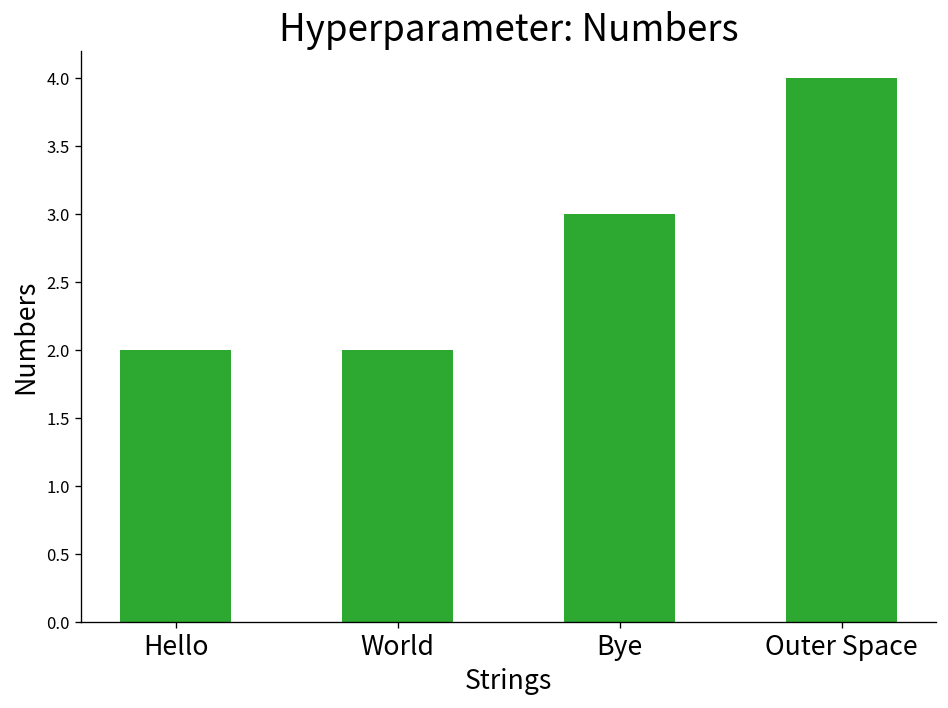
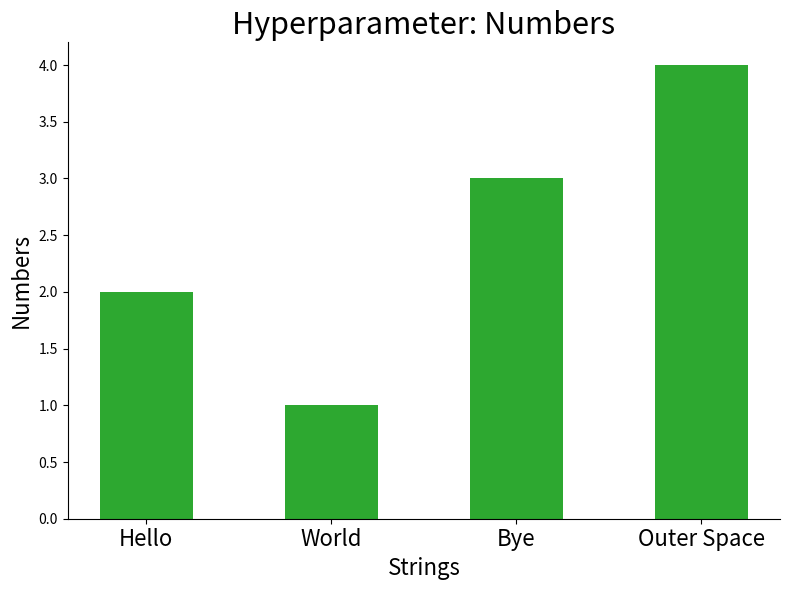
World: 2 -> 1
